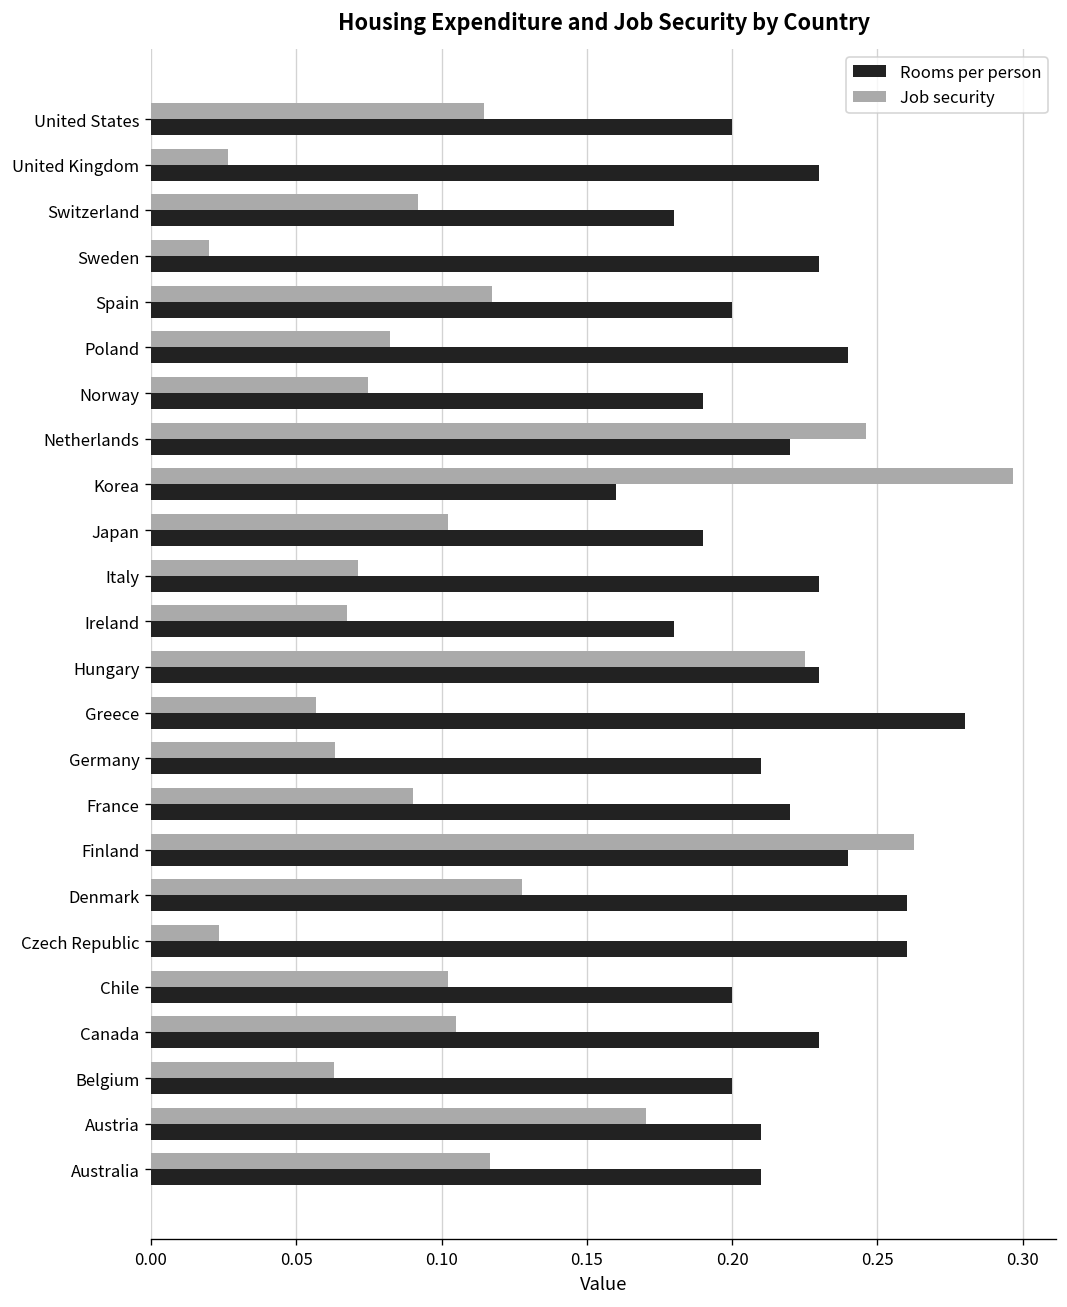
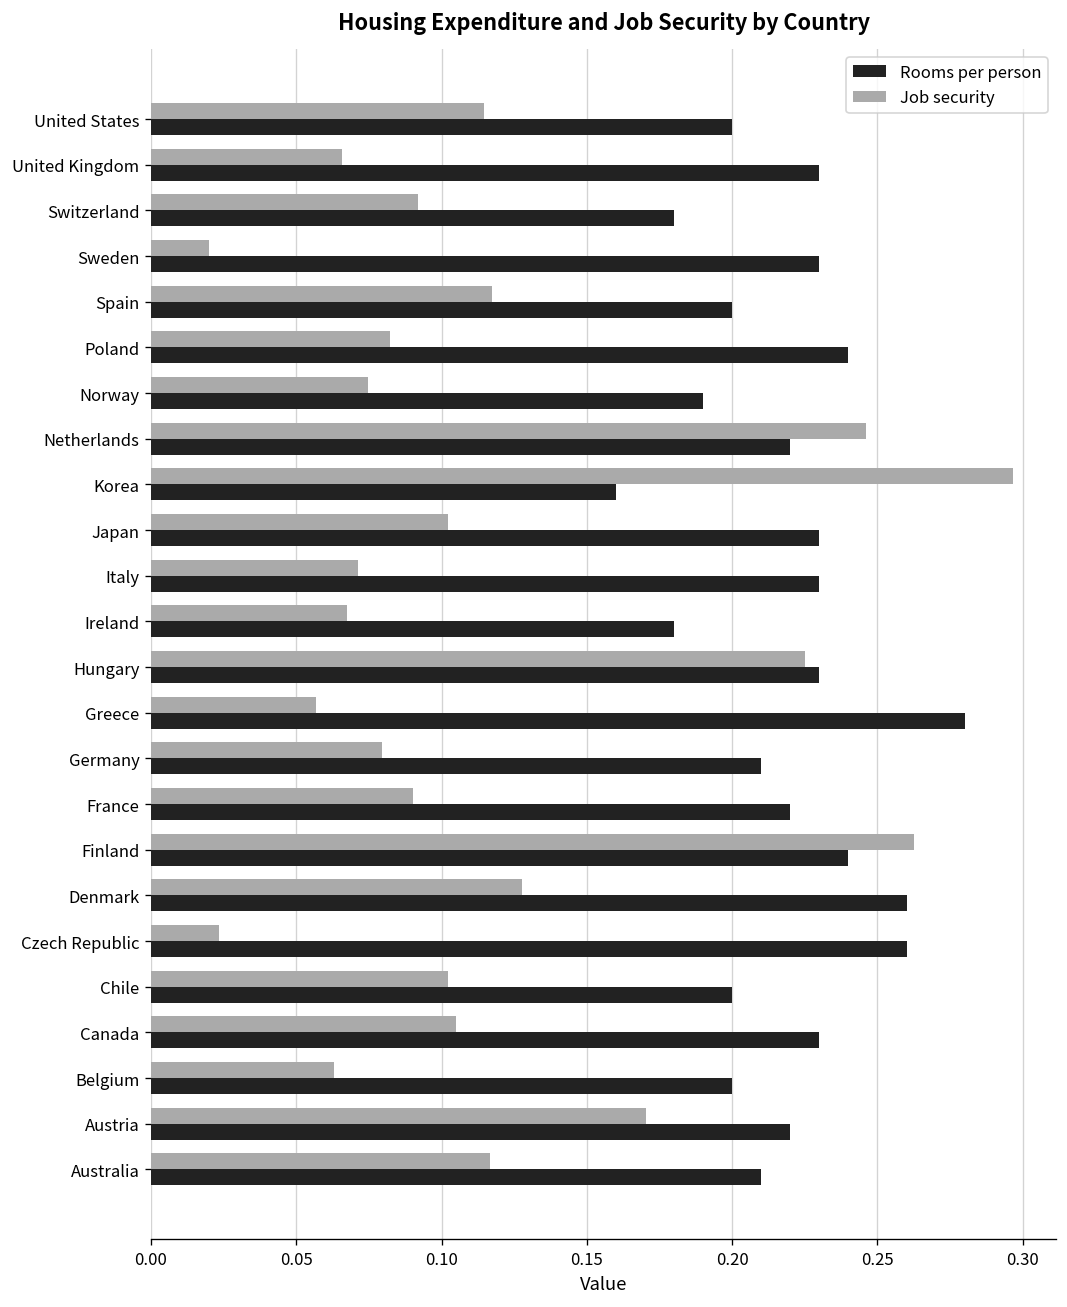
Job security, United Kingdom: 0.026 -> 0.066
Rooms per person, Japan: 0.19 -> 0.23
Job security, Germany: 0.063 -> 0.080
Rooms per person, Austria: 0.21 -> 0.22
